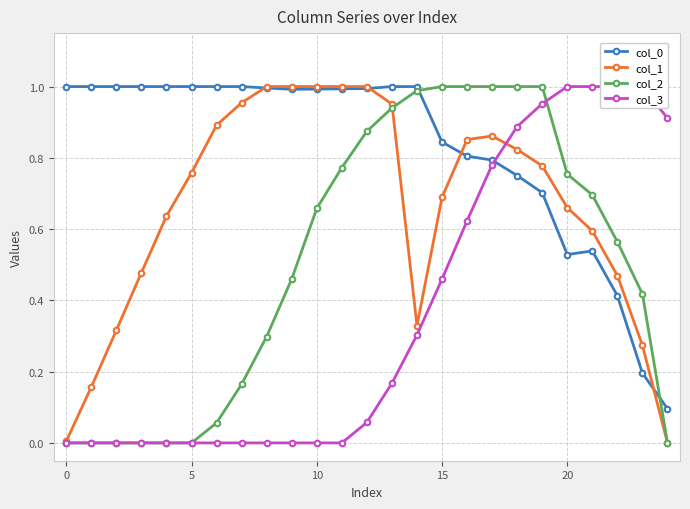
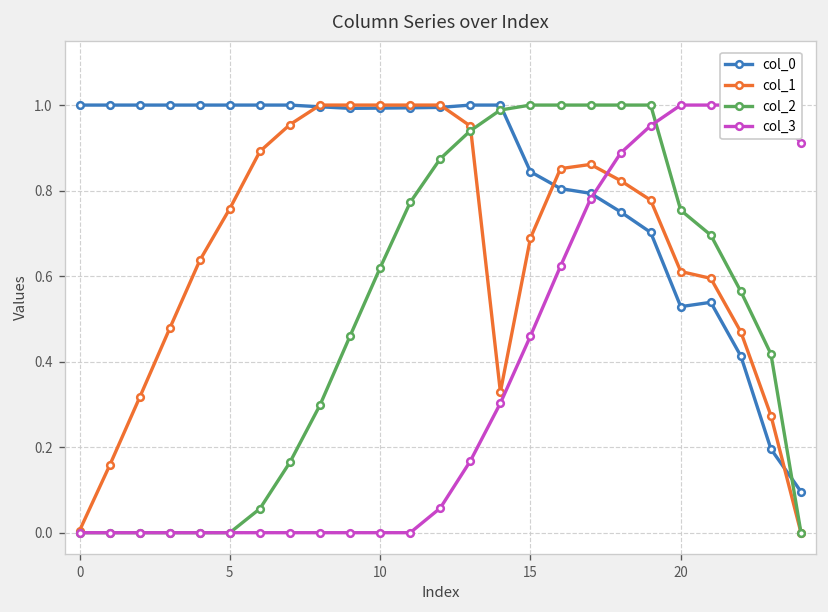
col_2, 10: 0.66 -> 0.62
col_1, 20: 0.66 -> 0.61
